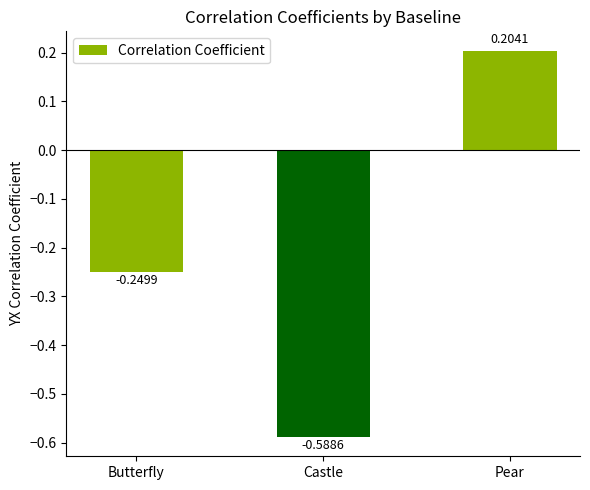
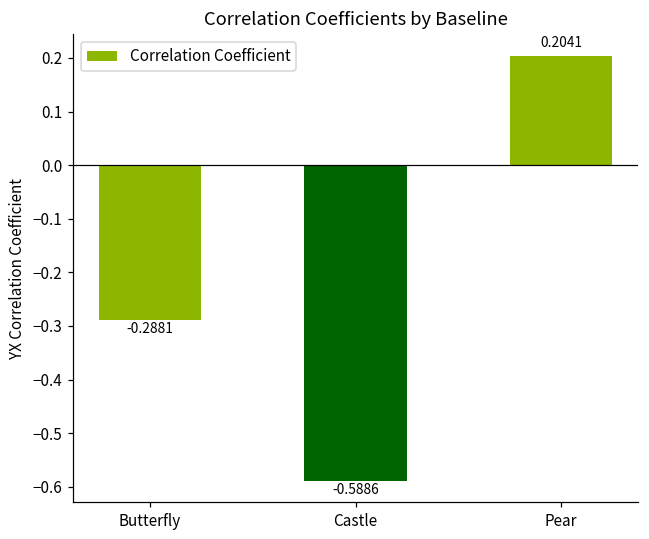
Butterfly: -0.2499 -> -0.2881
